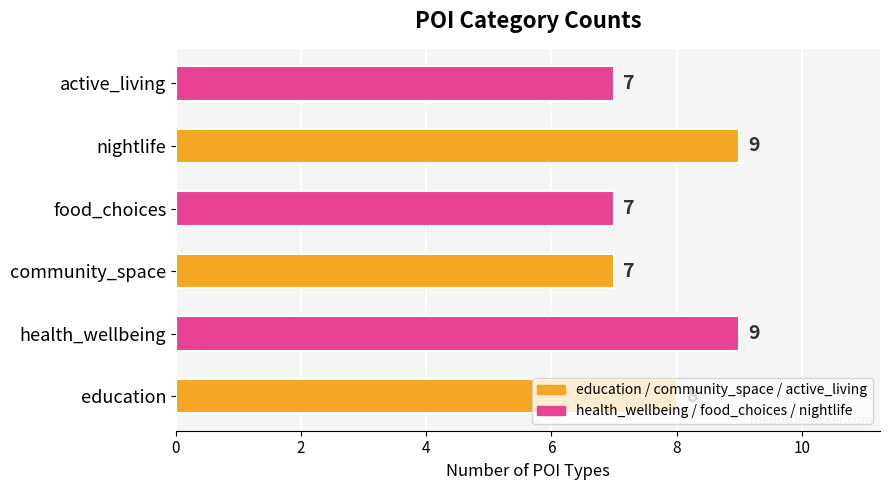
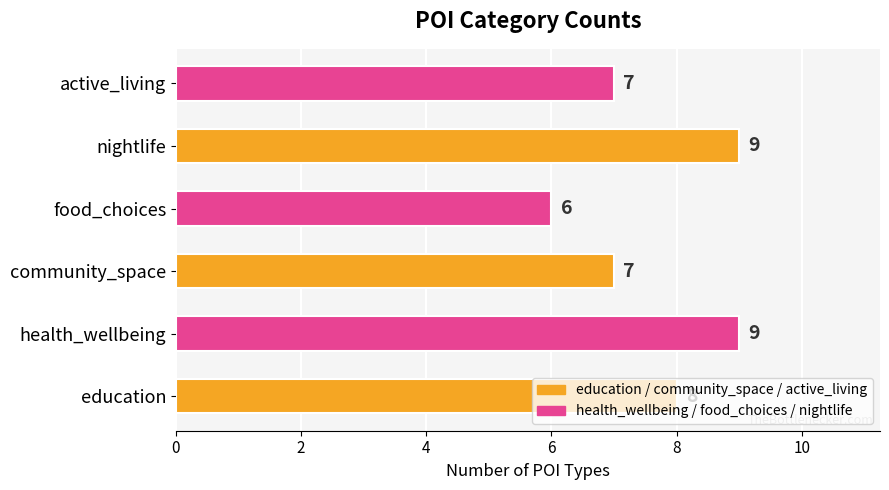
food_choices: 7 -> 6
